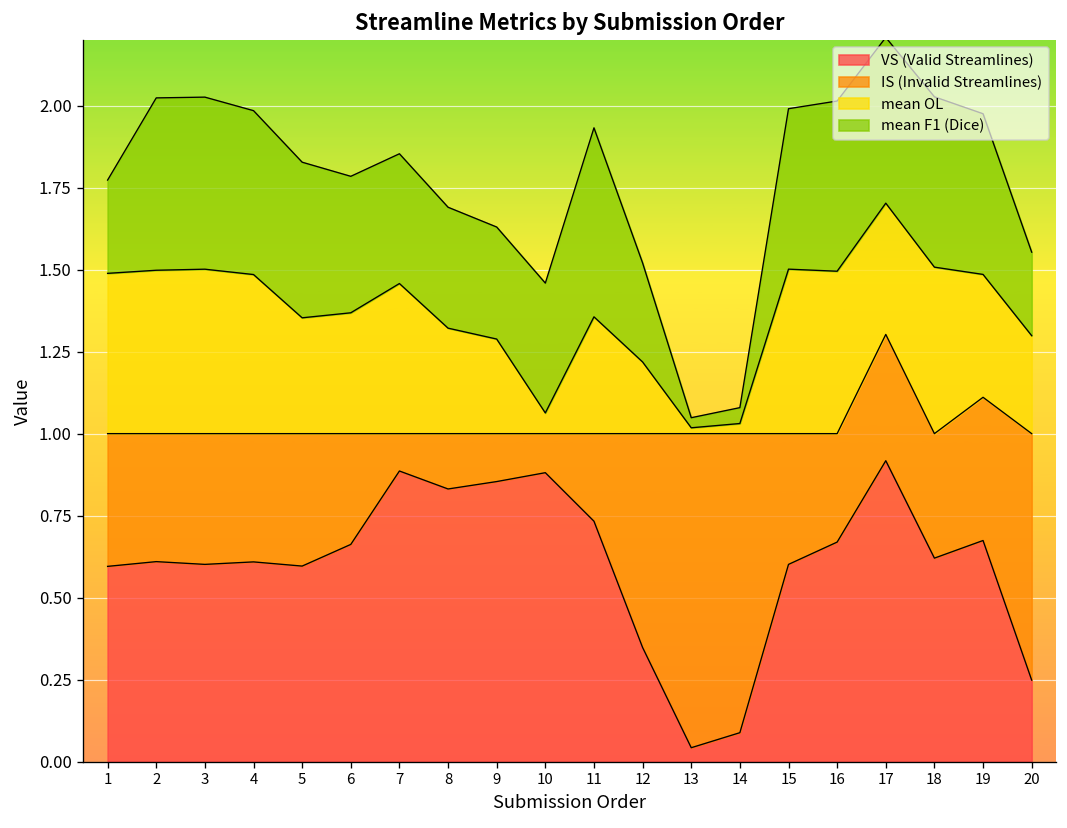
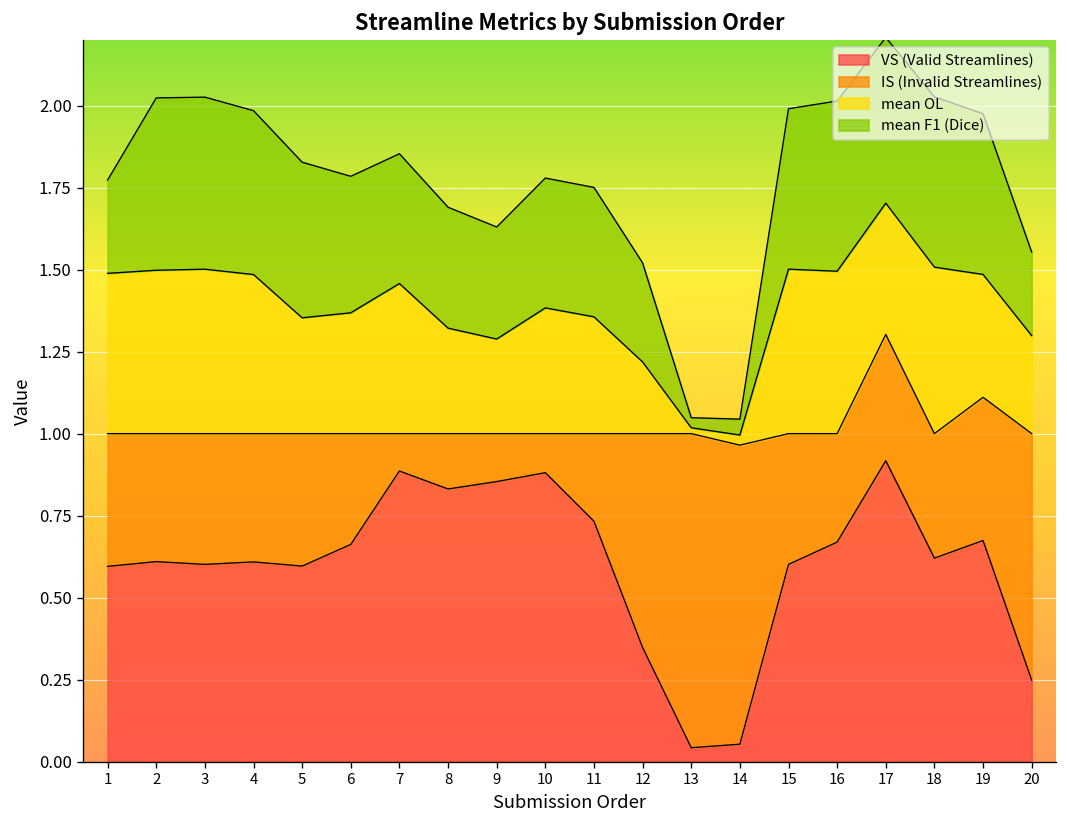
mean OL, 10: 1.06 -> 1.38
mean F1 (Dice), 11: 0.58 -> 0.39
VS (Valid Streamlines), 14: 0.09 -> 0.05
